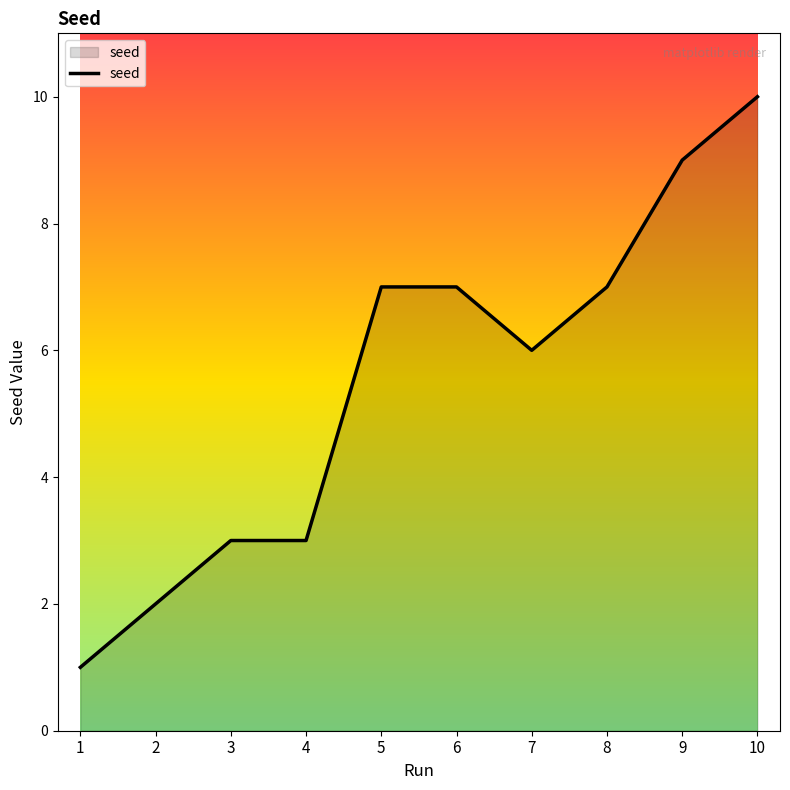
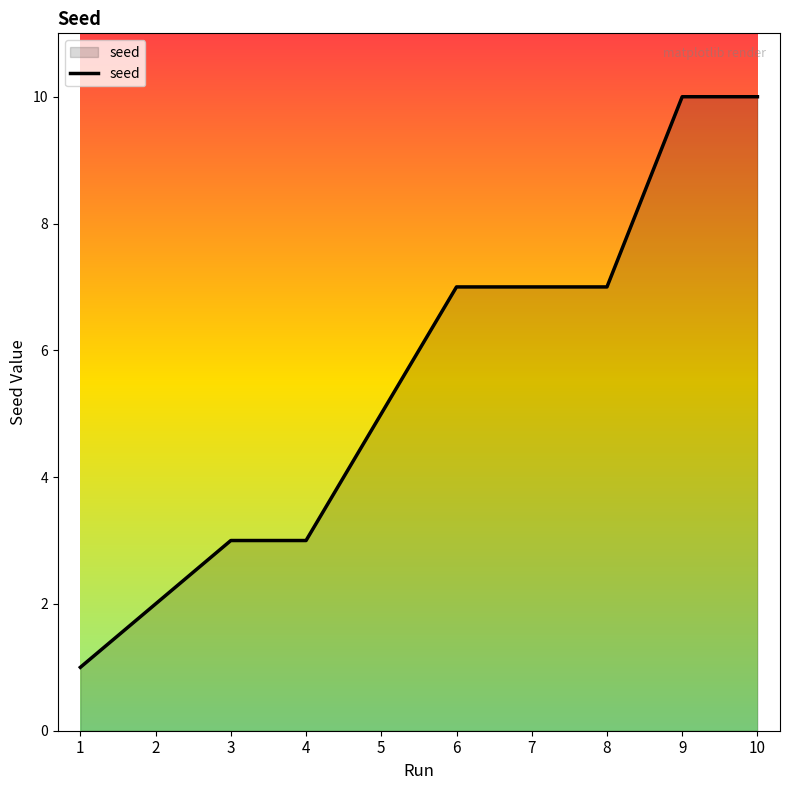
5: 7 -> 5
7: 6 -> 7
9: 9 -> 10
